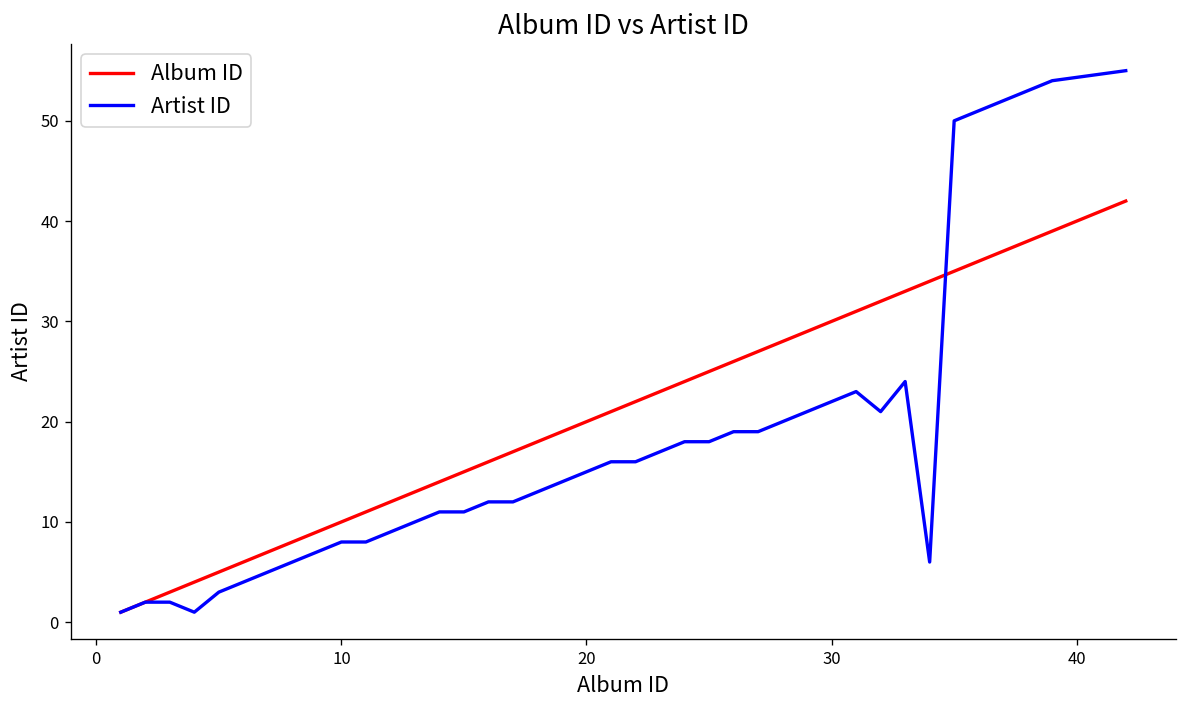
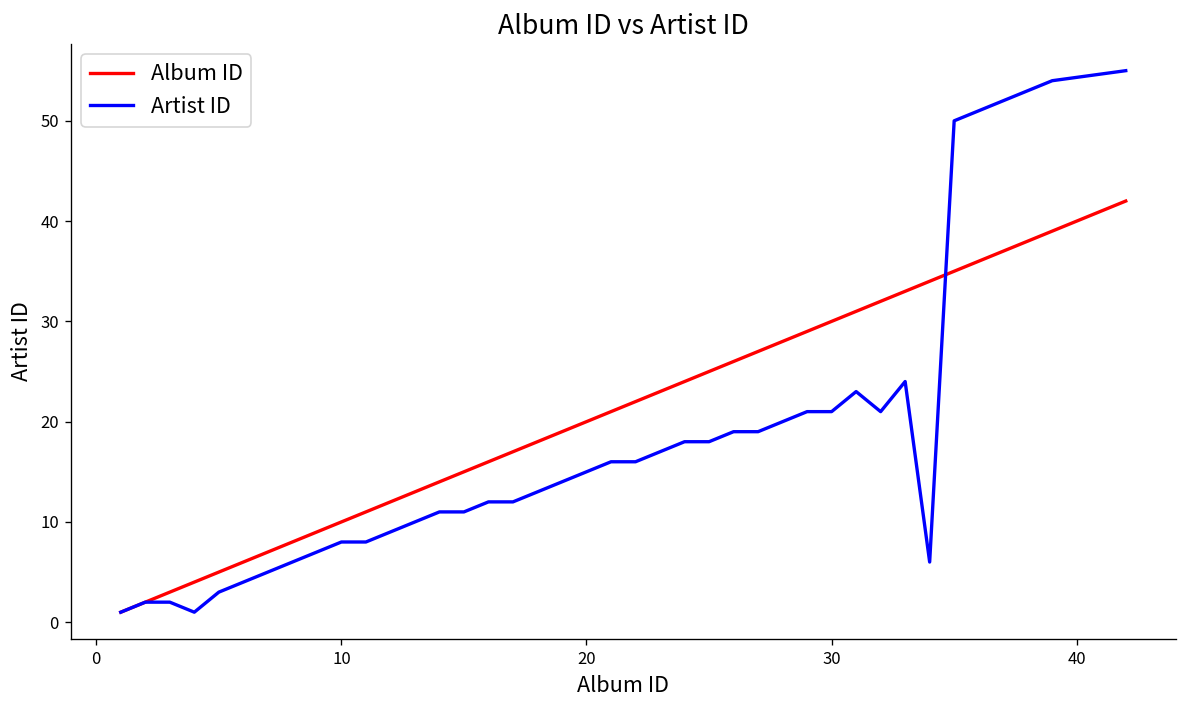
Artist ID, 30: 22 -> 21
